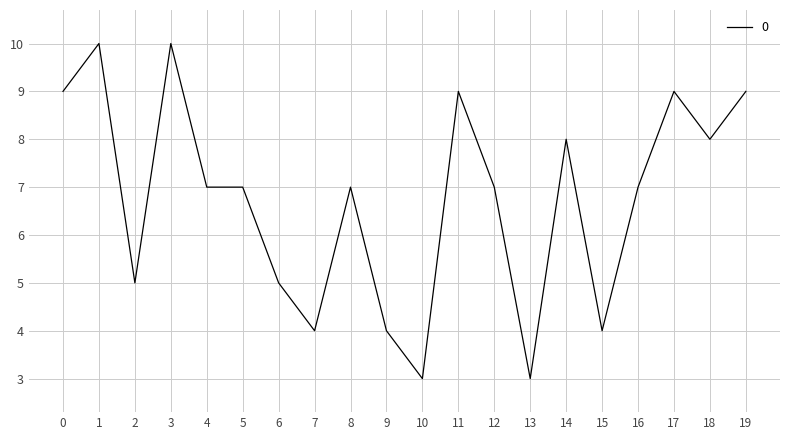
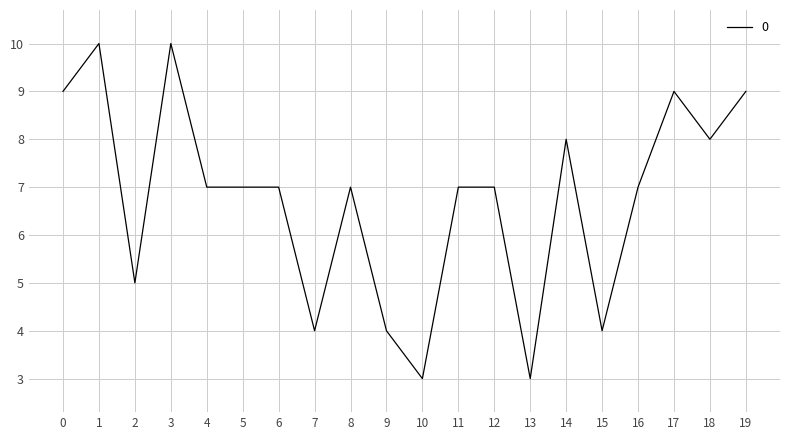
6: 5 -> 7
11: 9 -> 7
